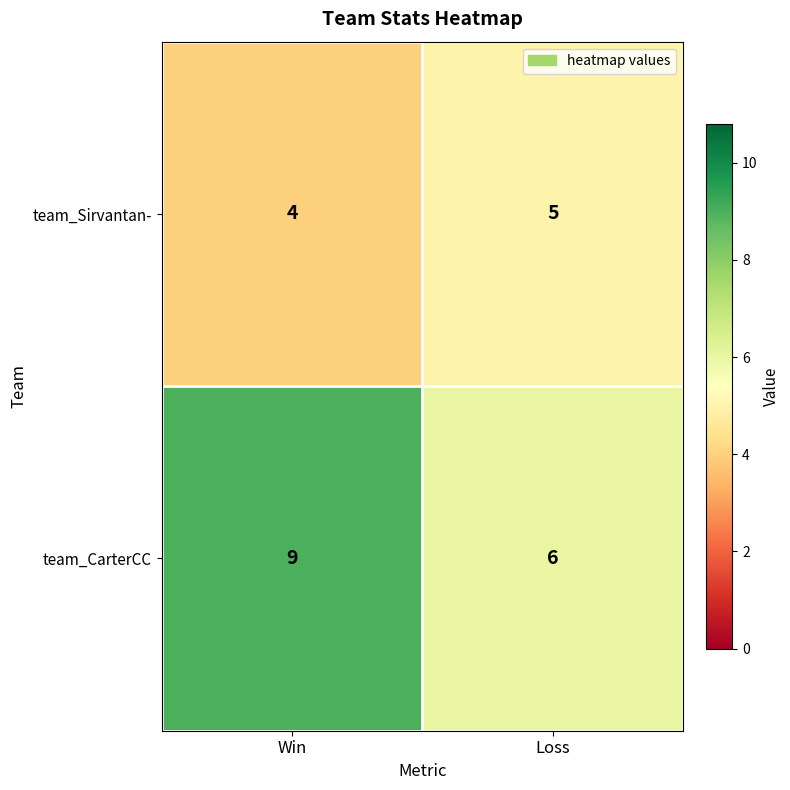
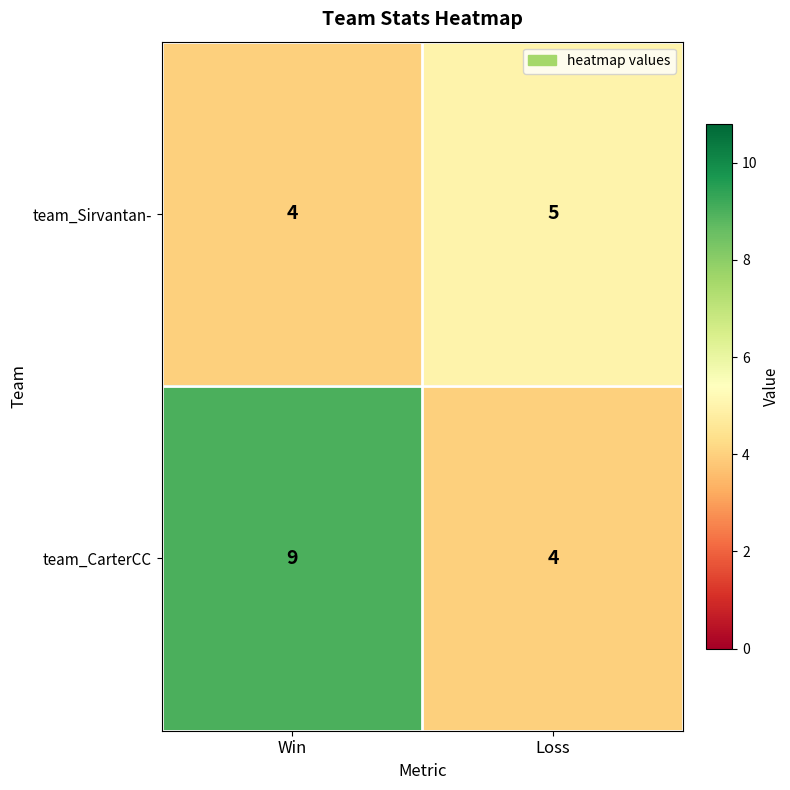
team_CarterCC, Loss: 6 -> 4
